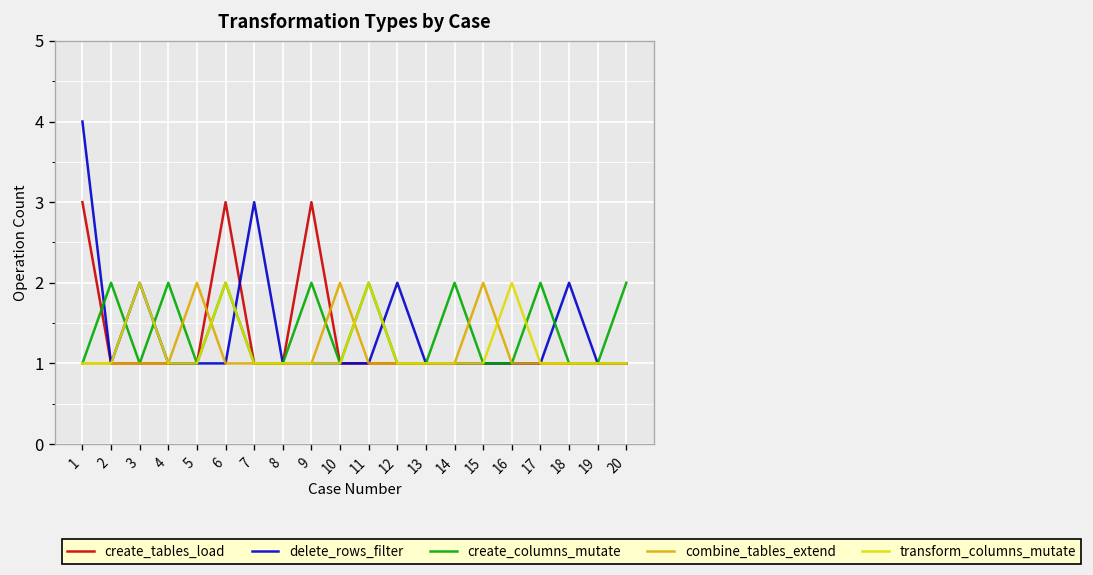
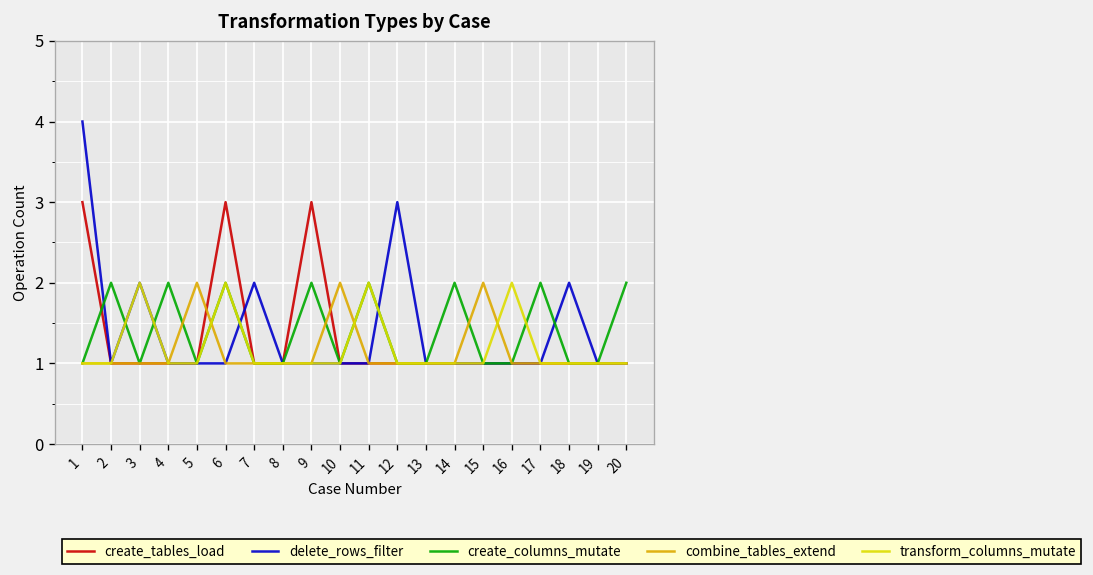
delete_rows_filter, 7: 3 -> 2
delete_rows_filter, 12: 2 -> 3
